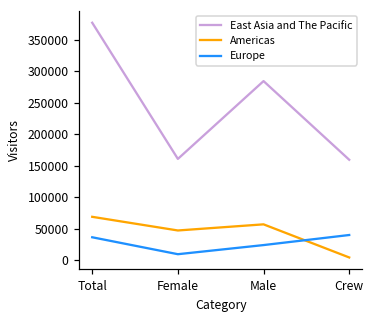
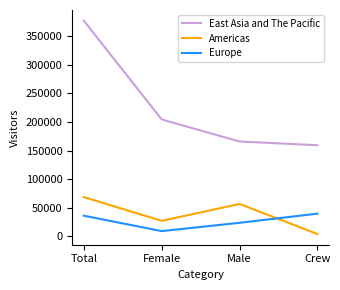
East Asia and The Pacific, Female: 160000 -> 200000
Americas, Female: 50000 -> 30000
East Asia and The Pacific, Male: 280000 -> 170000
